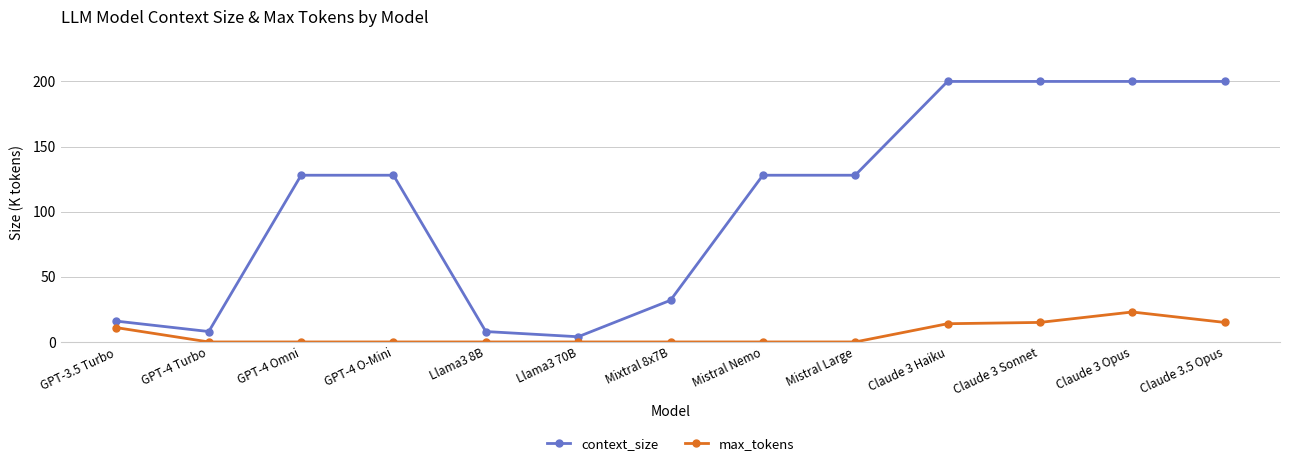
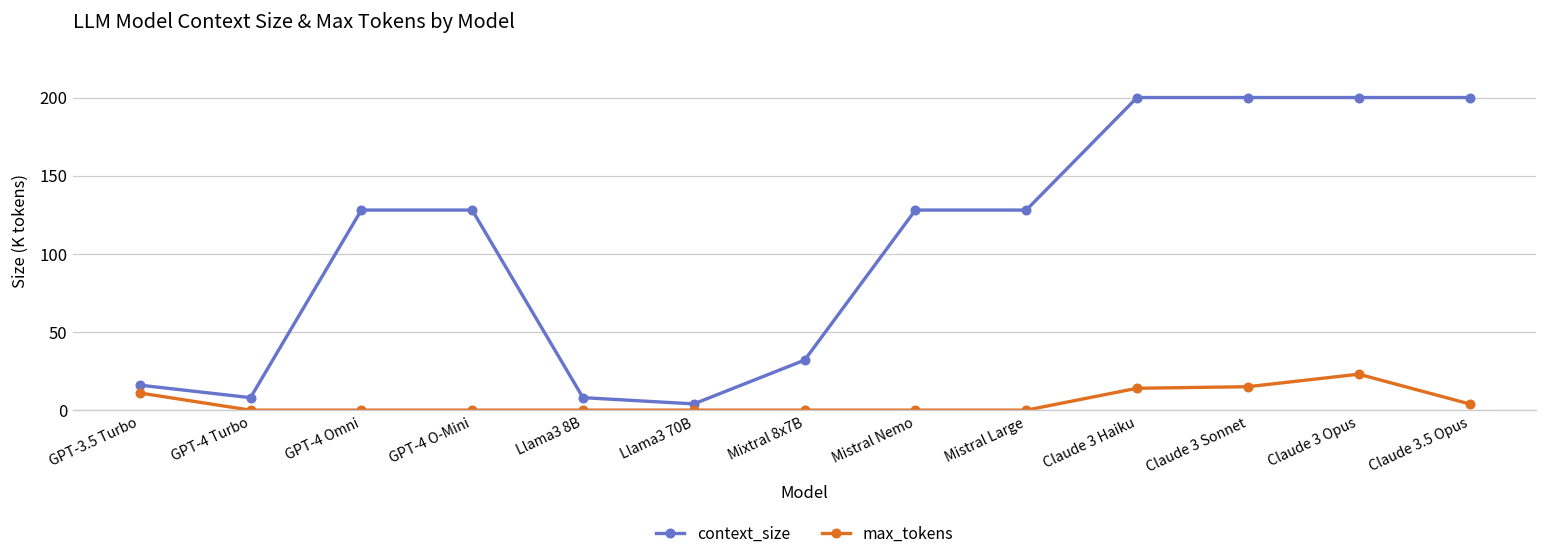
max_tokens, Claude 3.5 Opus: 15 -> 4
